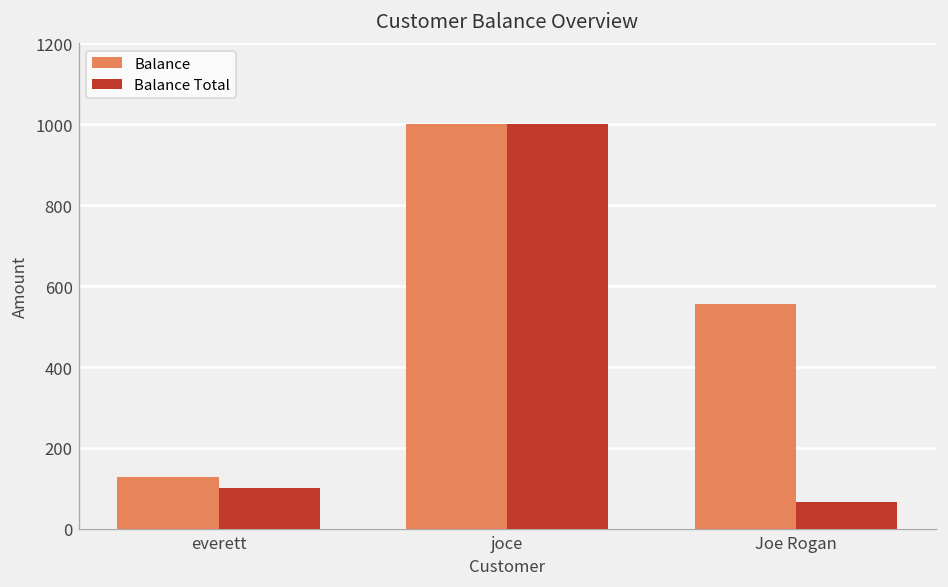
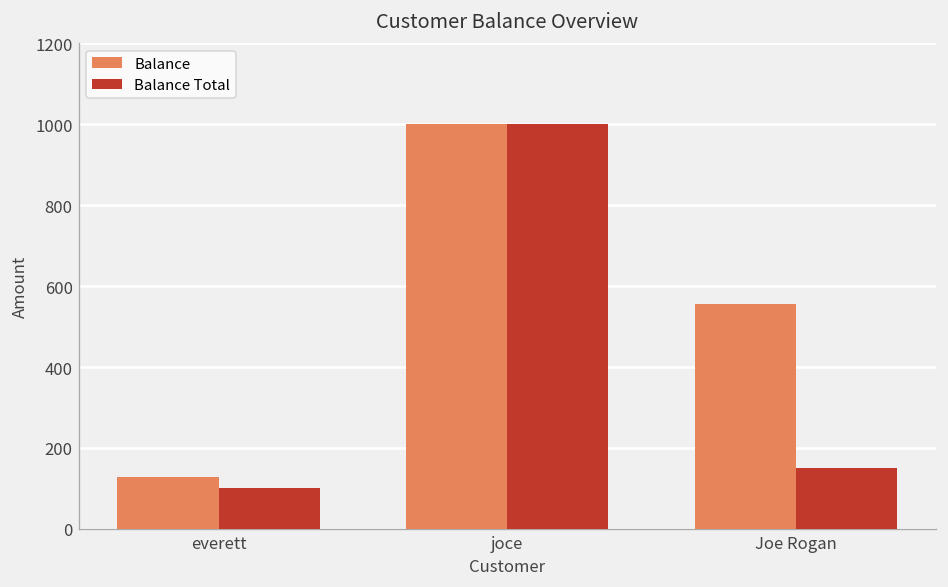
Balance Total, Joe Rogan: 70 -> 150
